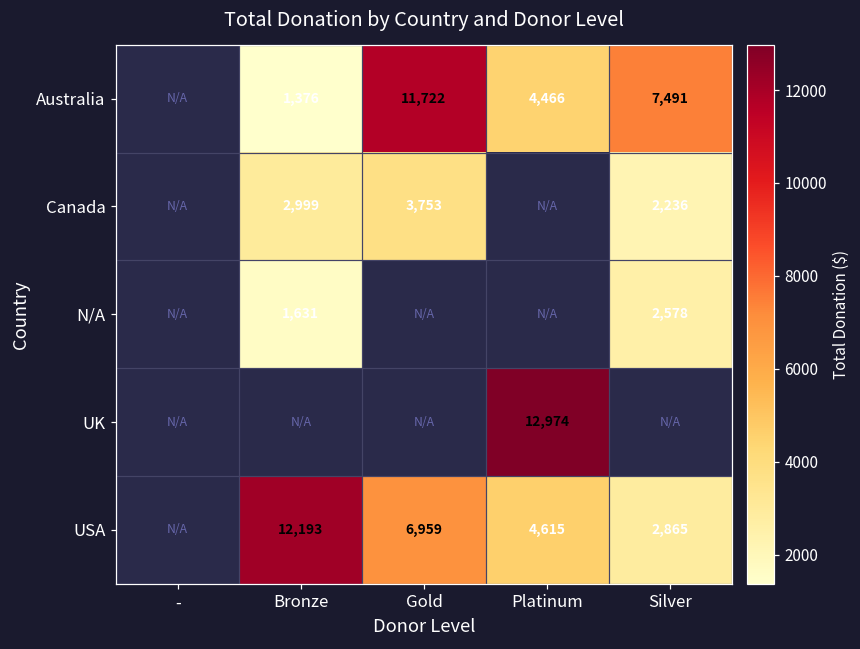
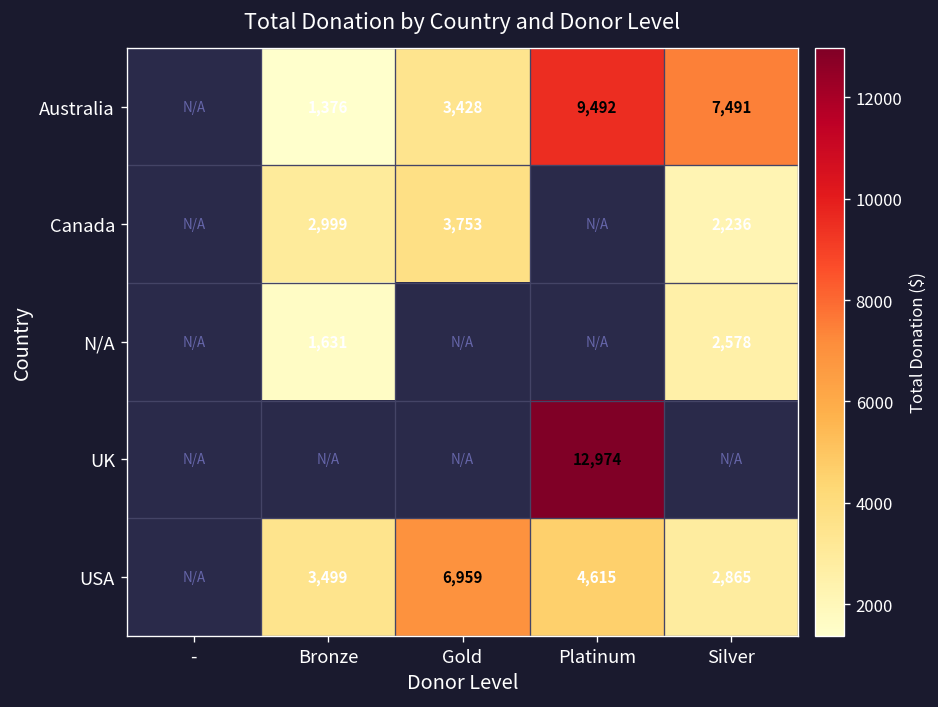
Australia, Gold: 11,722 -> 3,428
Australia, Platinum: 4,466 -> 9,492
USA, Bronze: 12,193 -> 3,499
